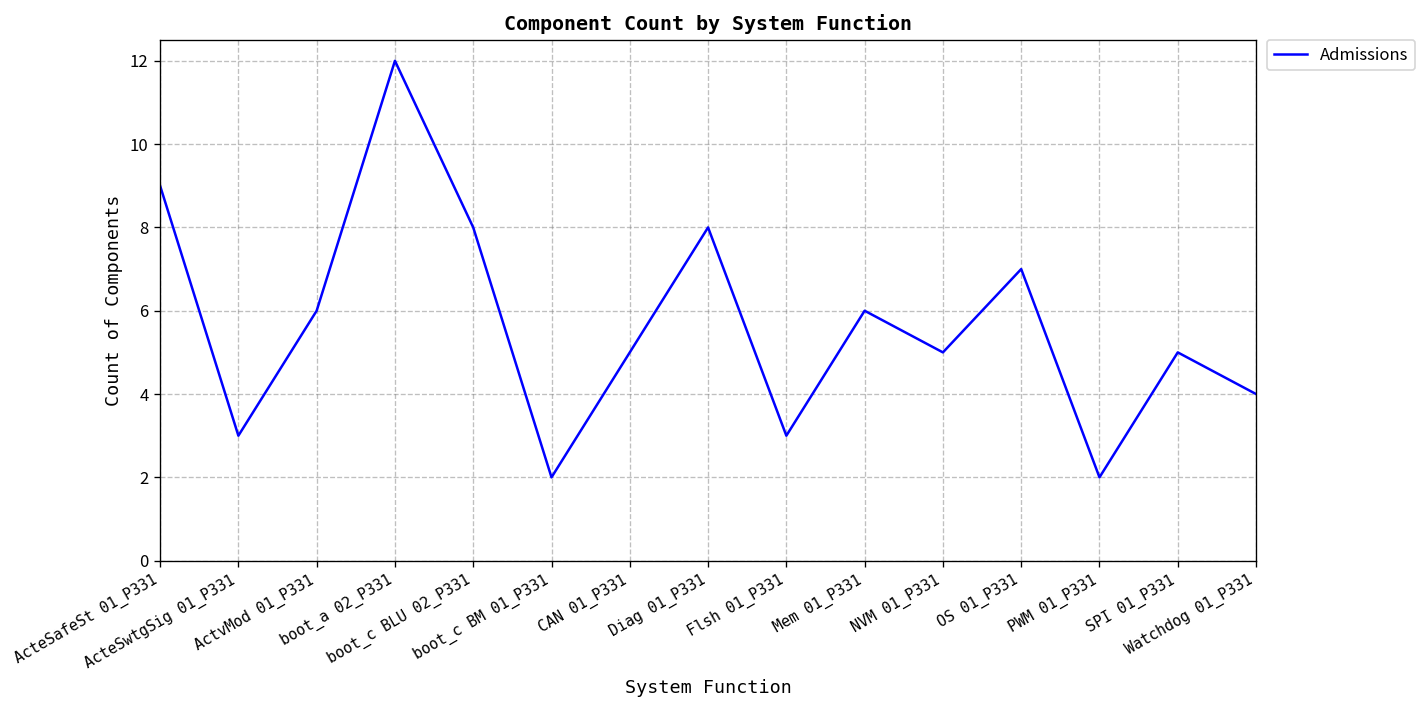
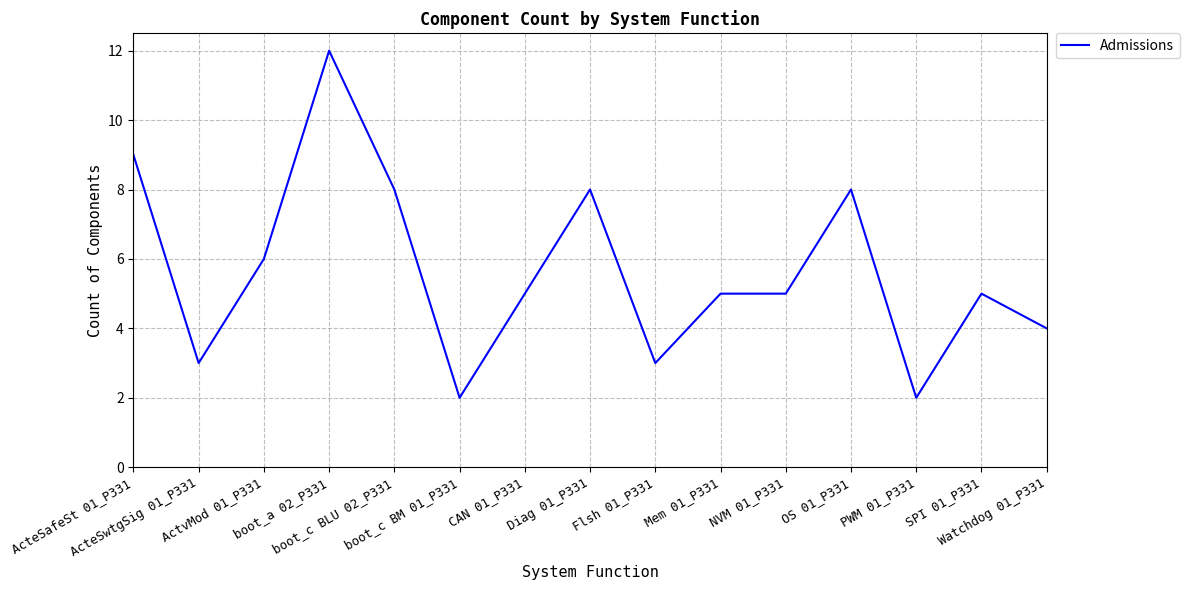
Mem 01_P331: 6 -> 5
OS 01_P331: 7 -> 8
